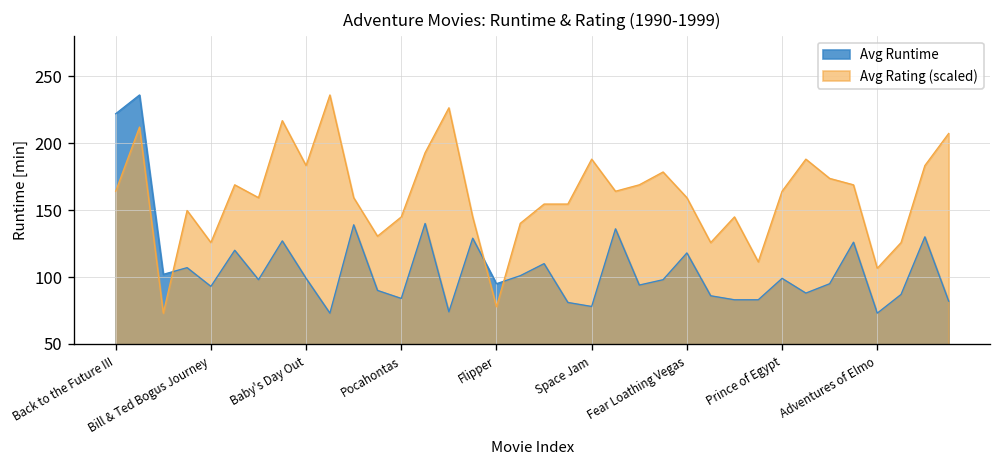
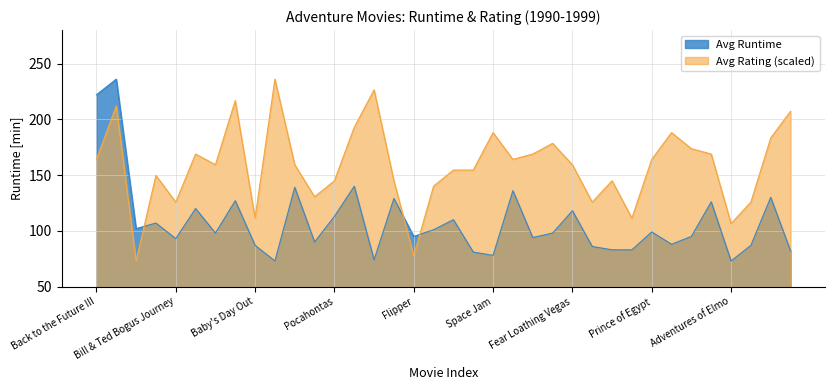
Avg Runtime, Baby's Day Out: 99 -> 87
Avg Rating (scaled), Baby's Day Out: 183 -> 111
Avg Runtime, Pocahontas: 84 -> 113
